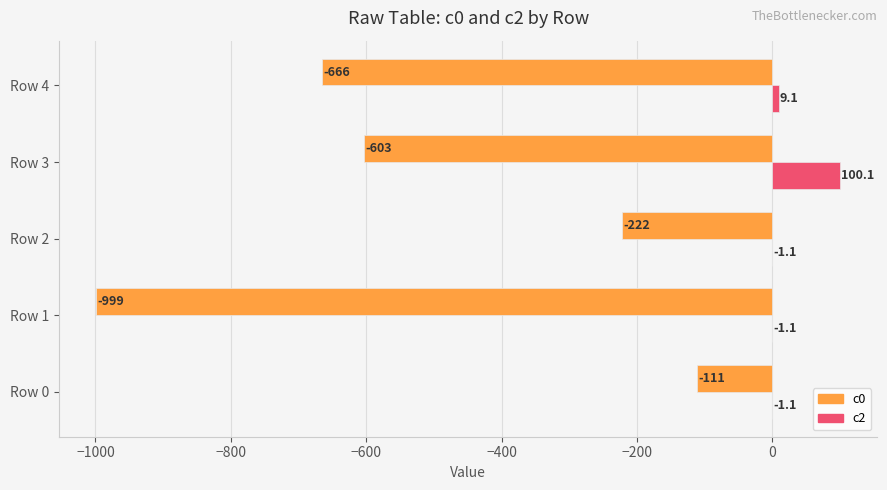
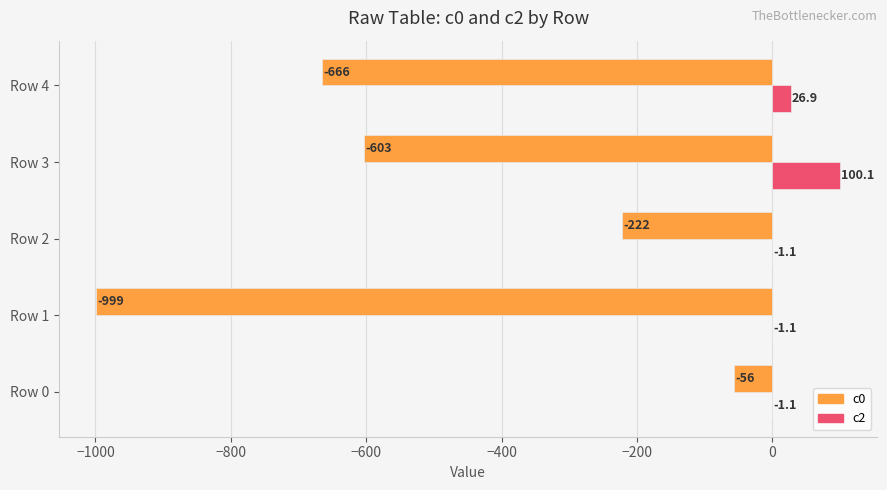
c2, Row 4: 9.1 -> 26.9
c0, Row 0: -111 -> -56
